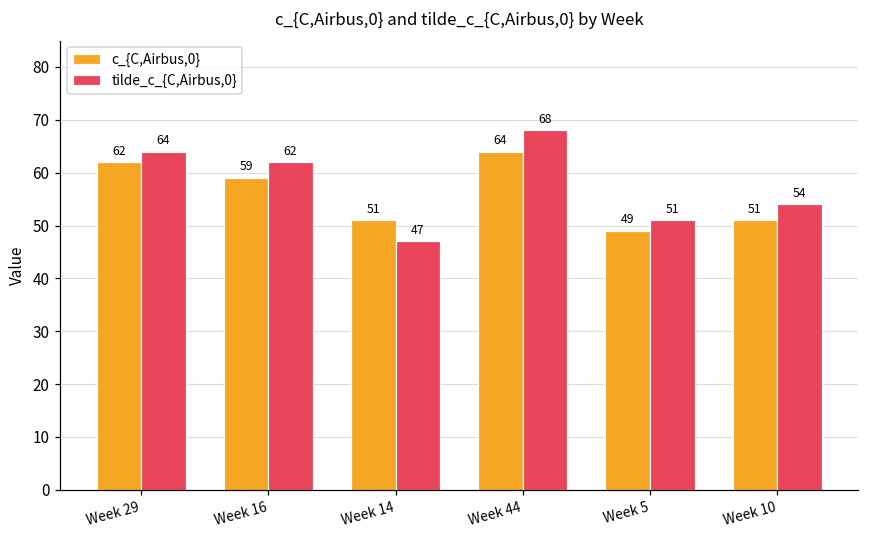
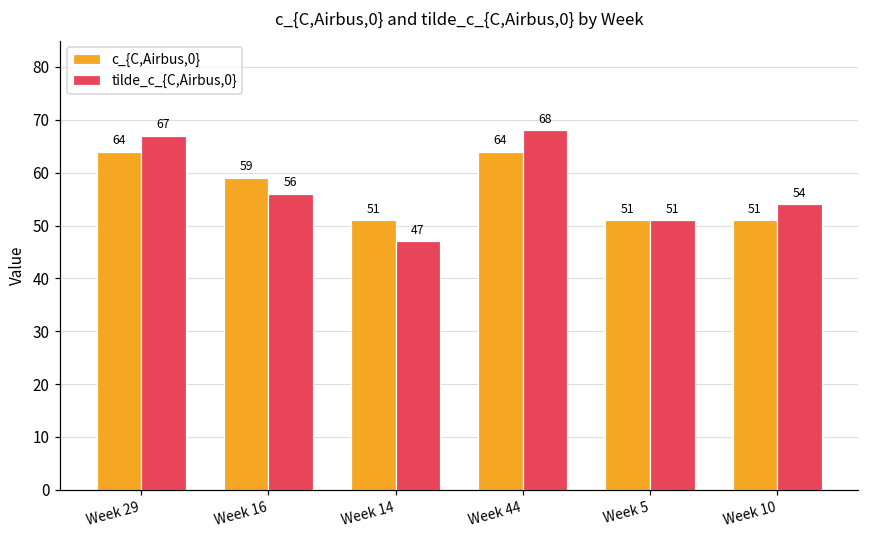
c_{C,Airbus,0}, Week 29: 62 -> 64
tilde_c_{C,Airbus,0}, Week 29: 64 -> 67
tilde_c_{C,Airbus,0}, Week 16: 62 -> 56
c_{C,Airbus,0}, Week 5: 49 -> 51
